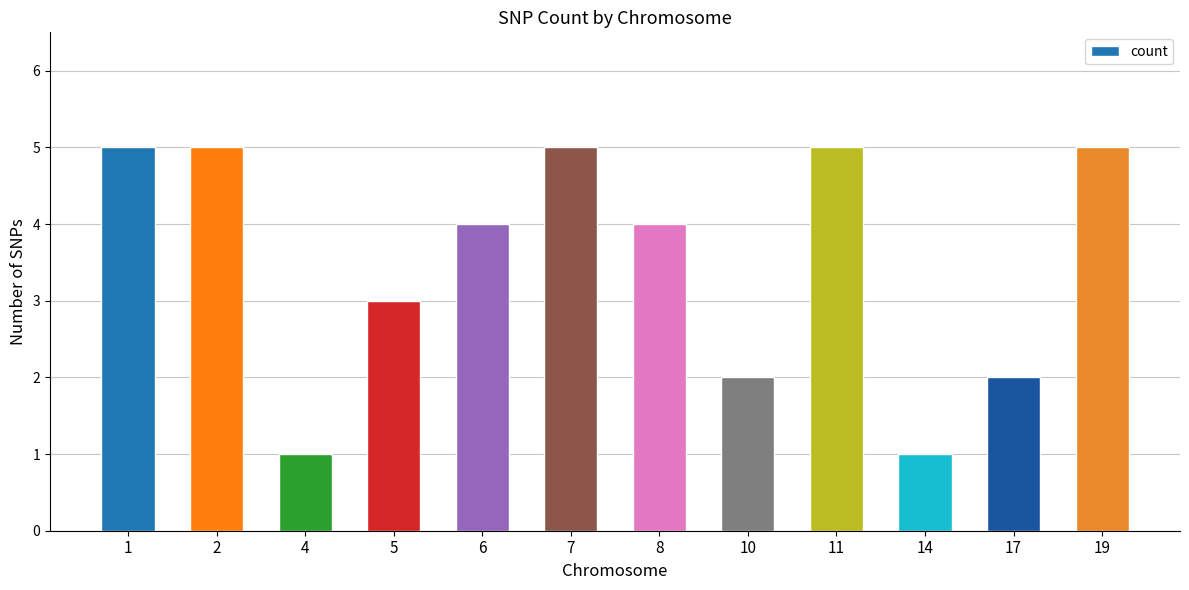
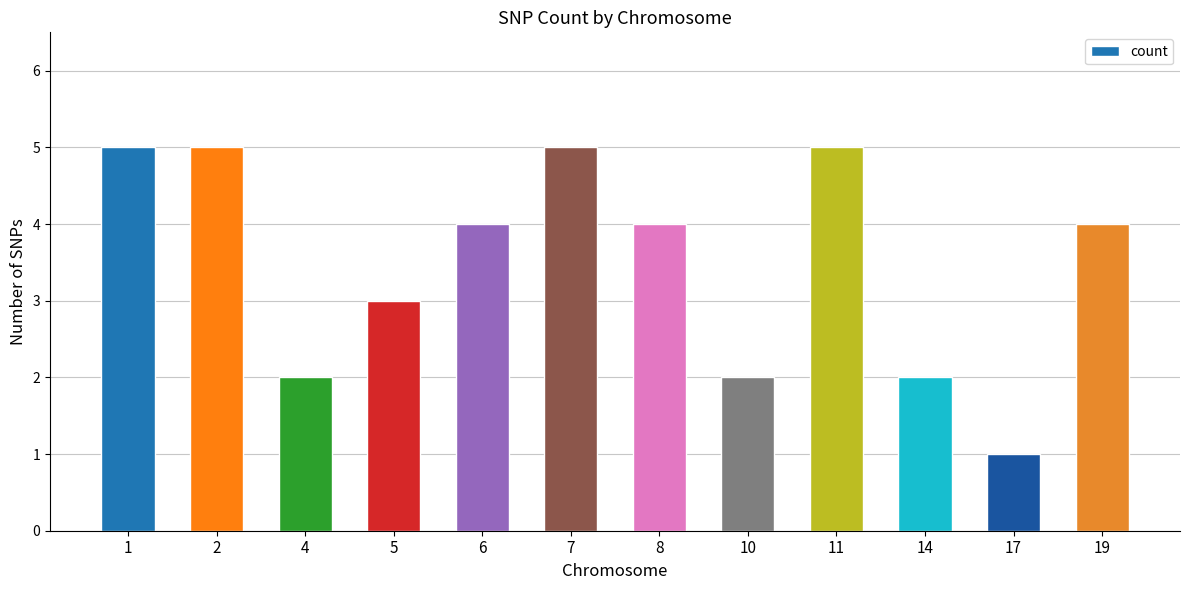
4: 1 -> 2
14: 1 -> 2
17: 2 -> 1
19: 5 -> 4
